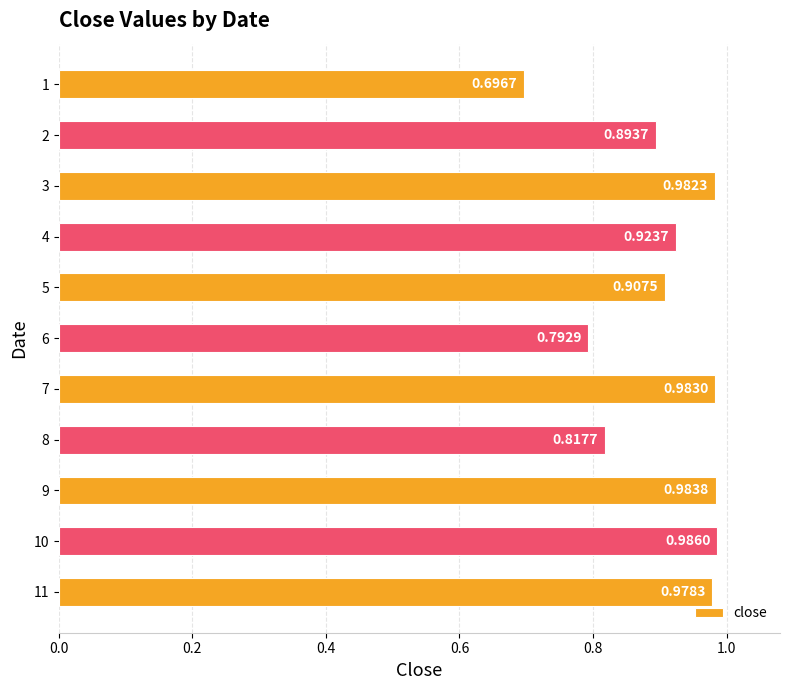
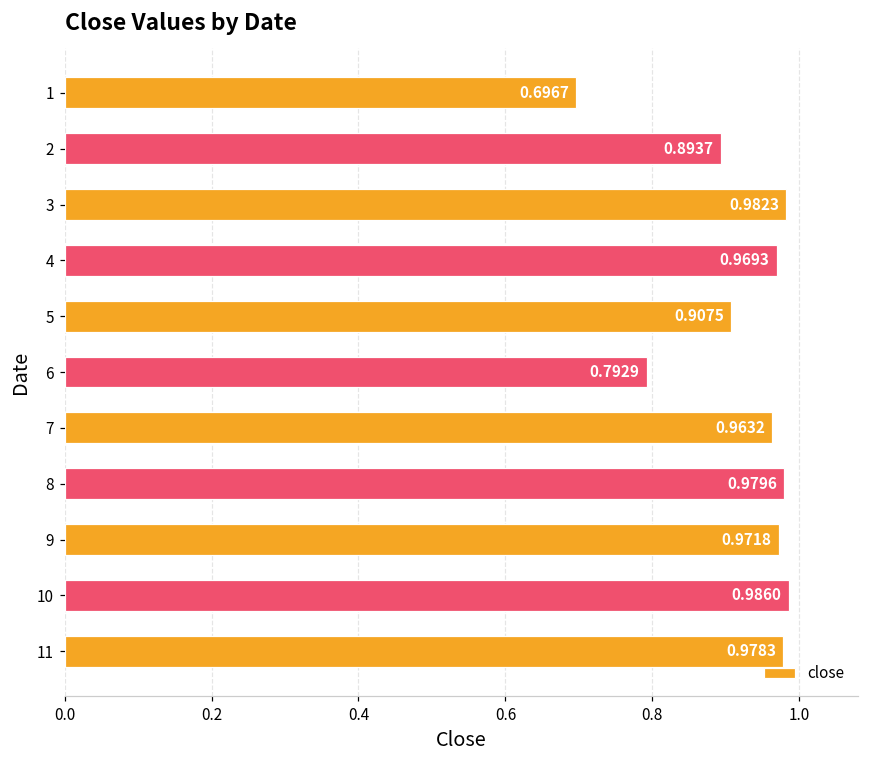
4: 0.9237 -> 0.9693
7: 0.9830 -> 0.9632
8: 0.8177 -> 0.9796
9: 0.9838 -> 0.9718
